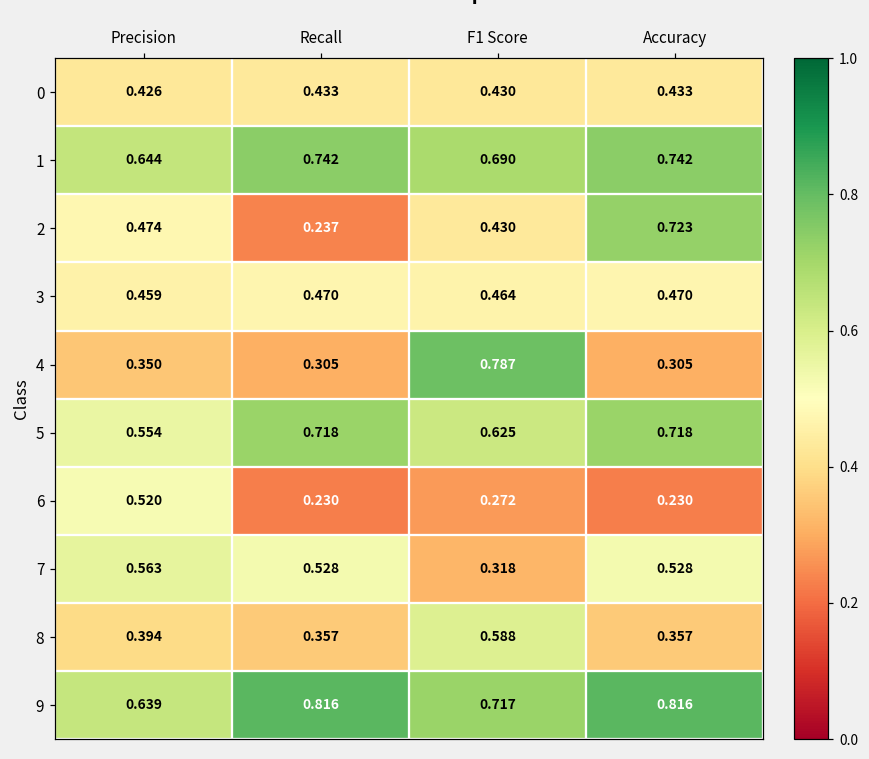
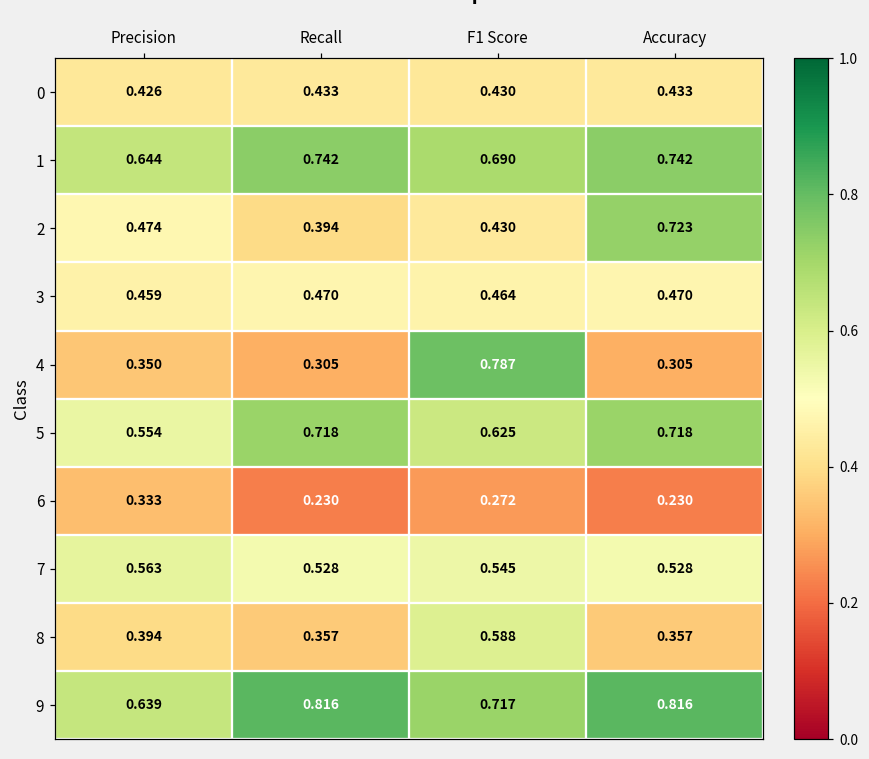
2, Recall: 0.237 -> 0.394
6, Precision: 0.520 -> 0.333
7, F1 Score: 0.318 -> 0.545
